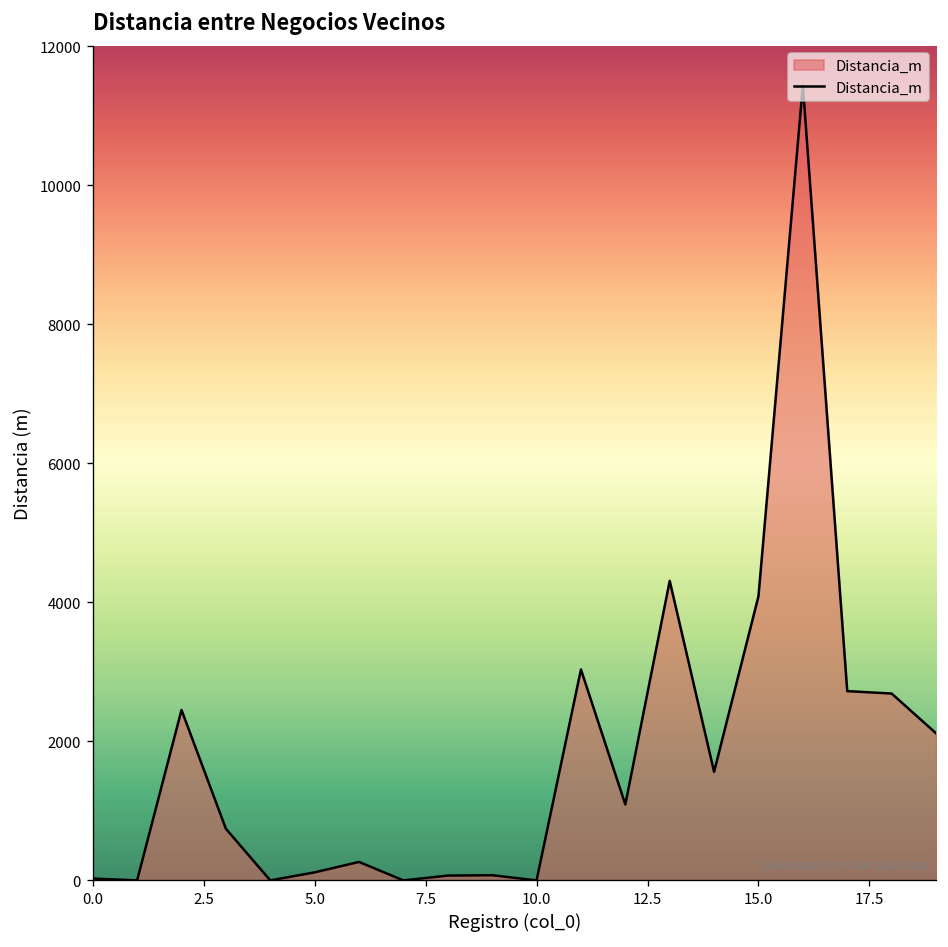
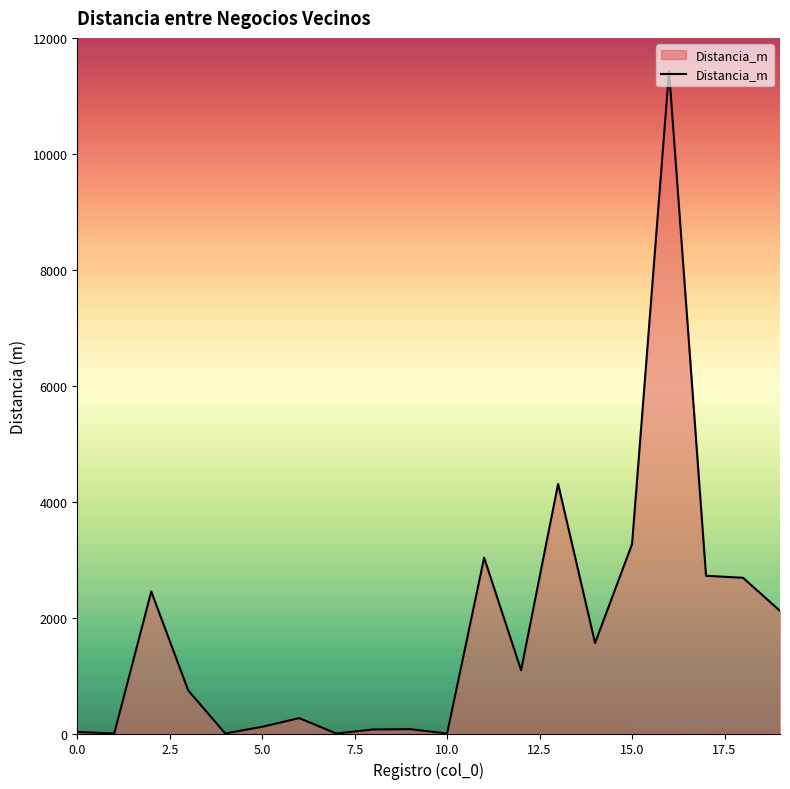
15.0: 4100 -> 3300
